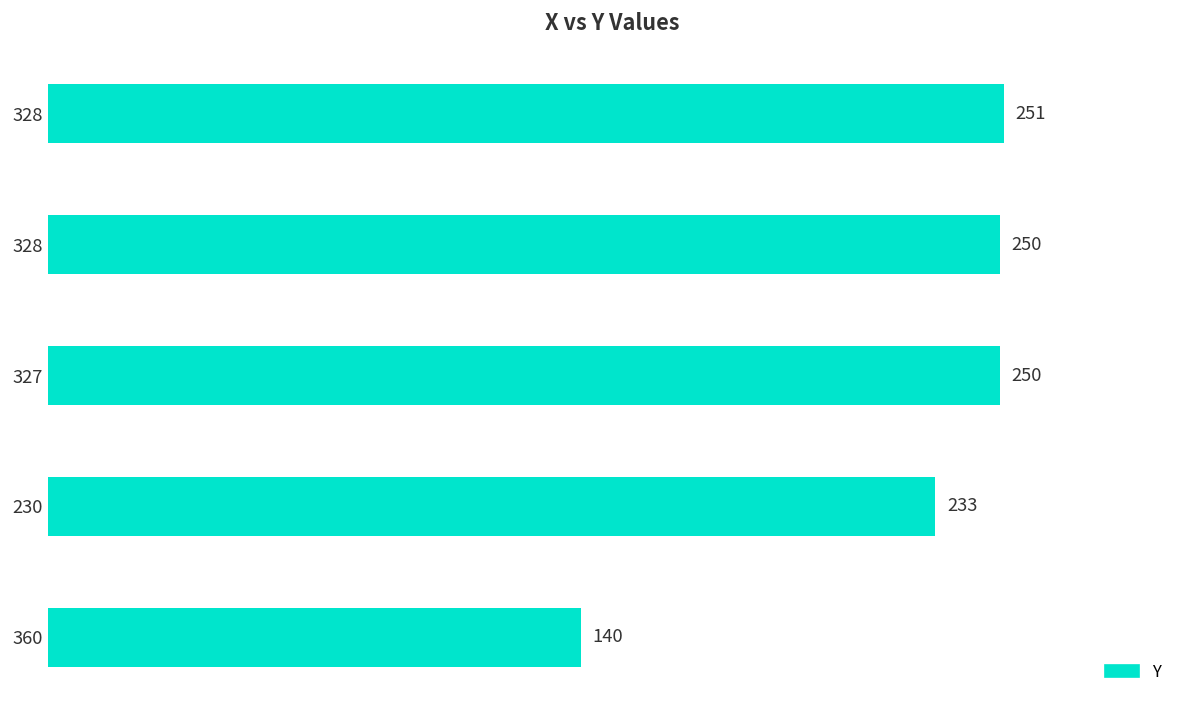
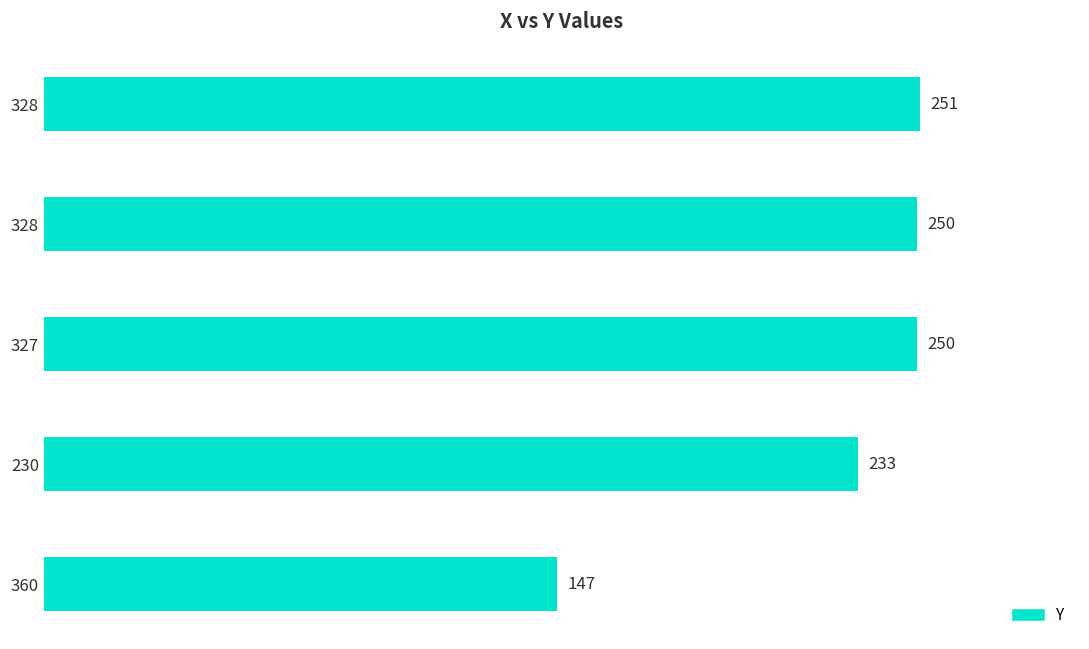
360: 140 -> 147
